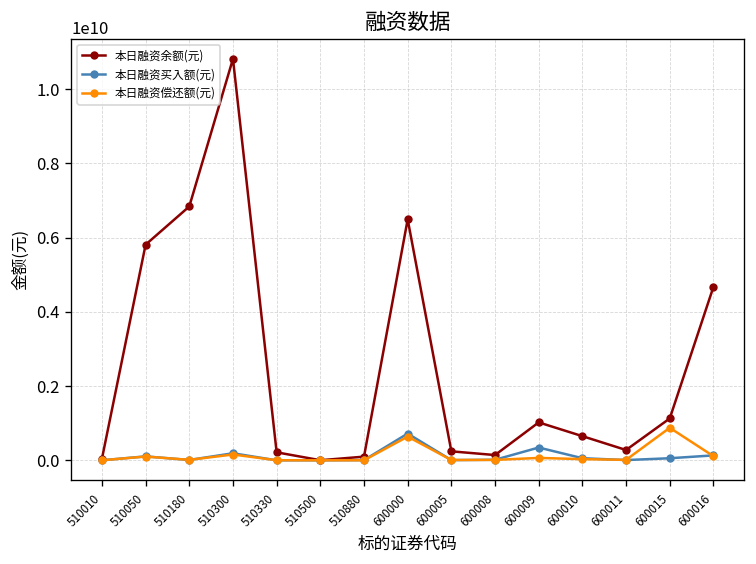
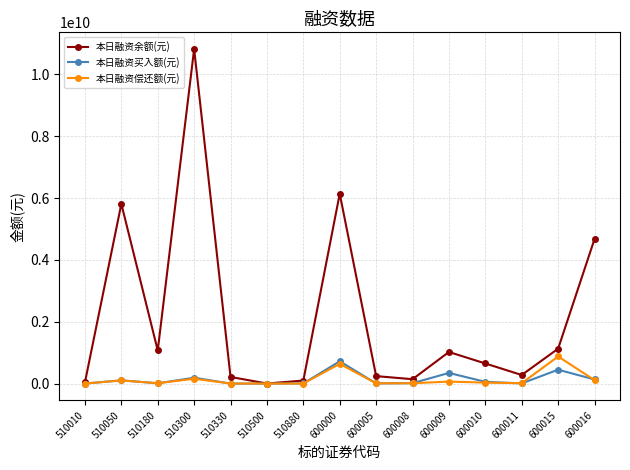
本日融资余额(元), 510180: 6800000000 -> 1100000000
本日融资余额(元), 600000: 6500000000 -> 6100000000
本日融资买入额(元), 600015: 100000000 -> 400000000
